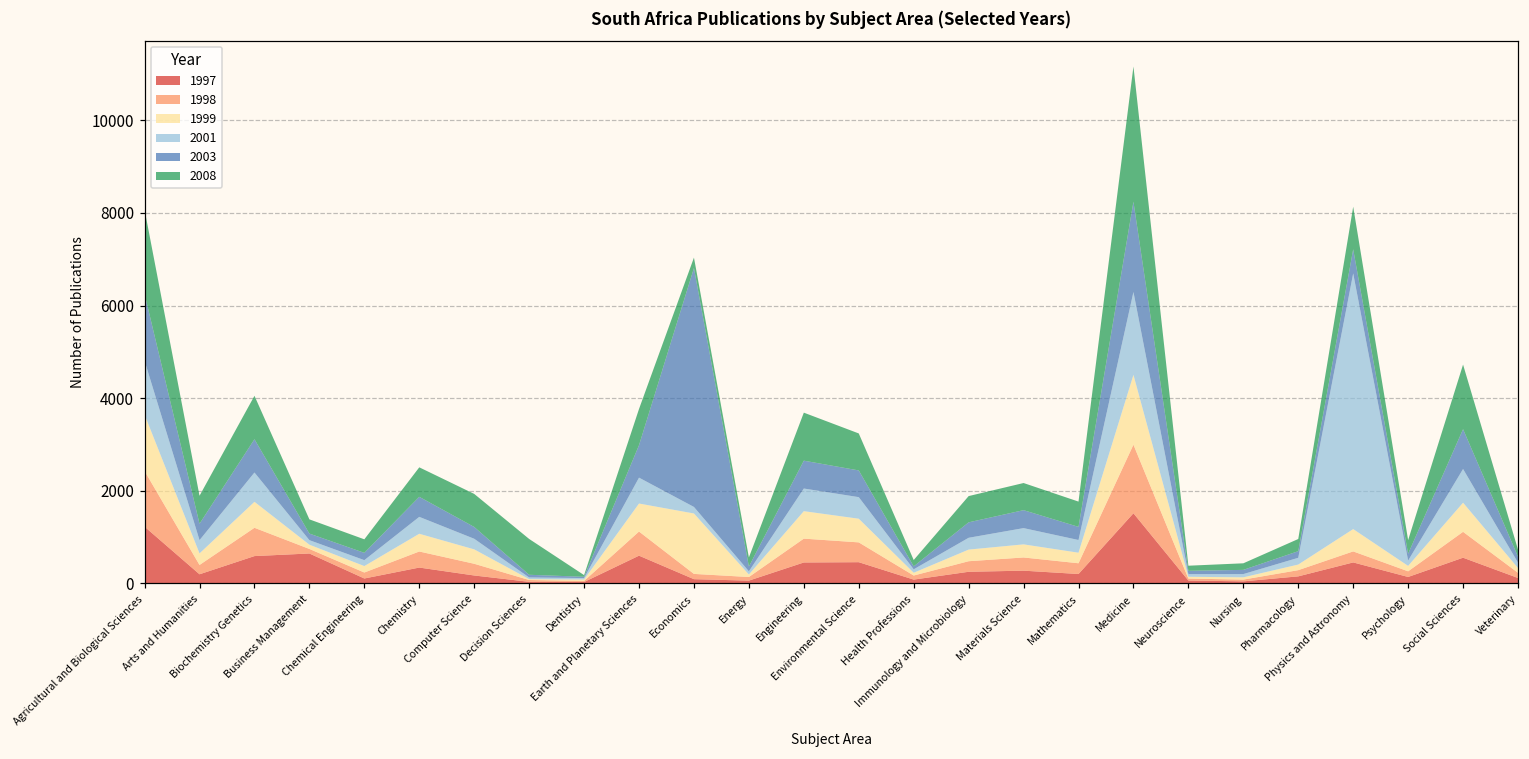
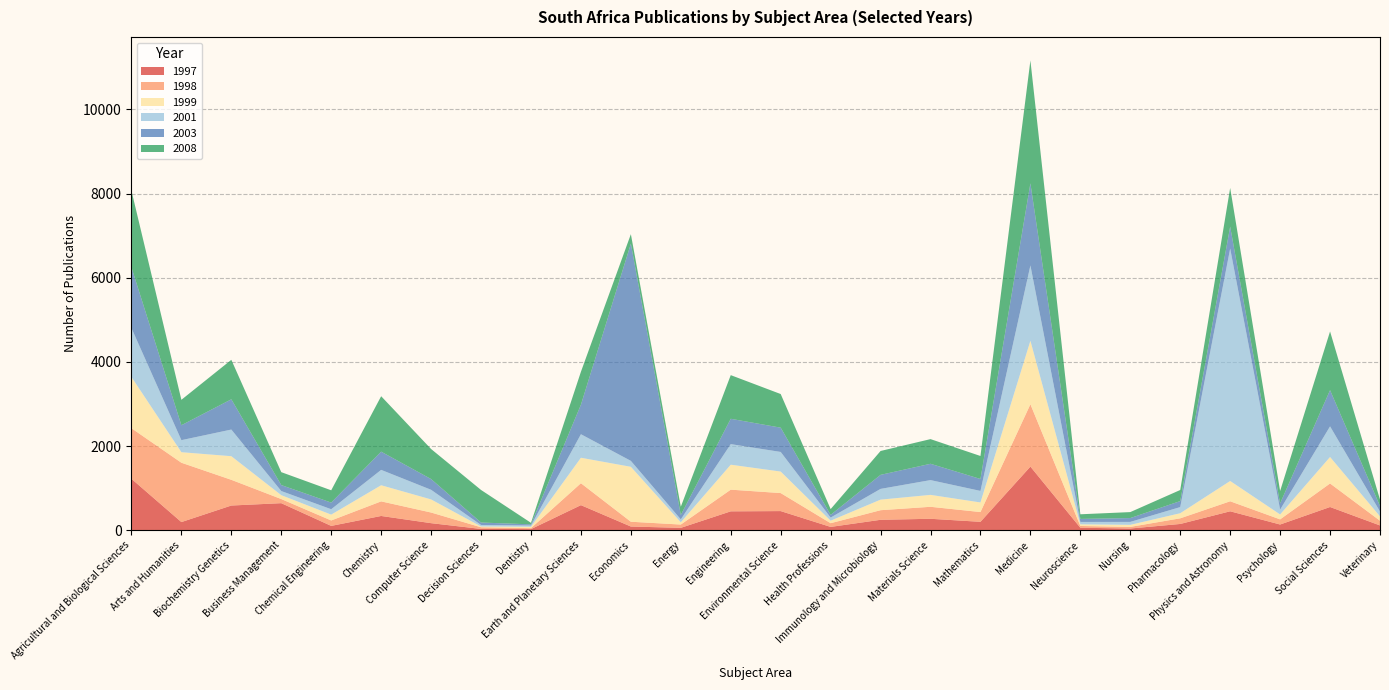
1998, Arts and Humanities: 200 -> 1400
2008, Chemistry: 600 -> 1300
